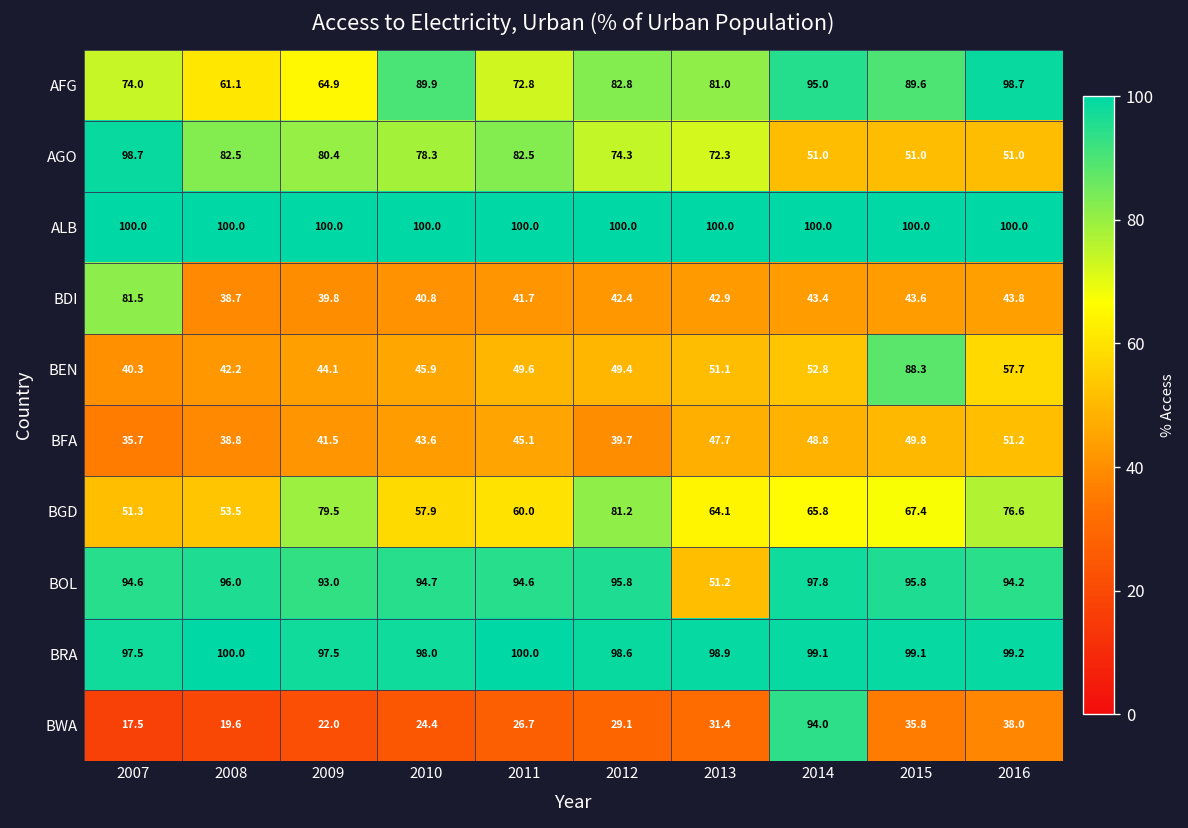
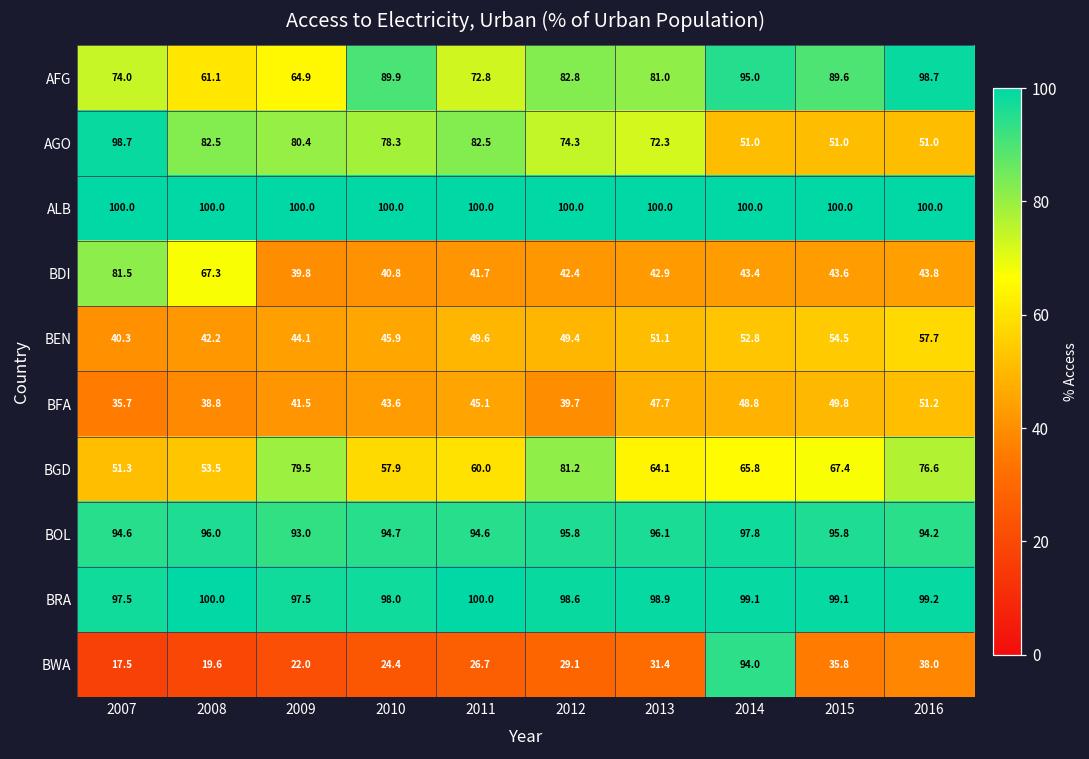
BDI, 2008: 38.7 -> 67.3
BEN, 2015: 88.3 -> 54.5
BOL, 2013: 51.2 -> 96.1
